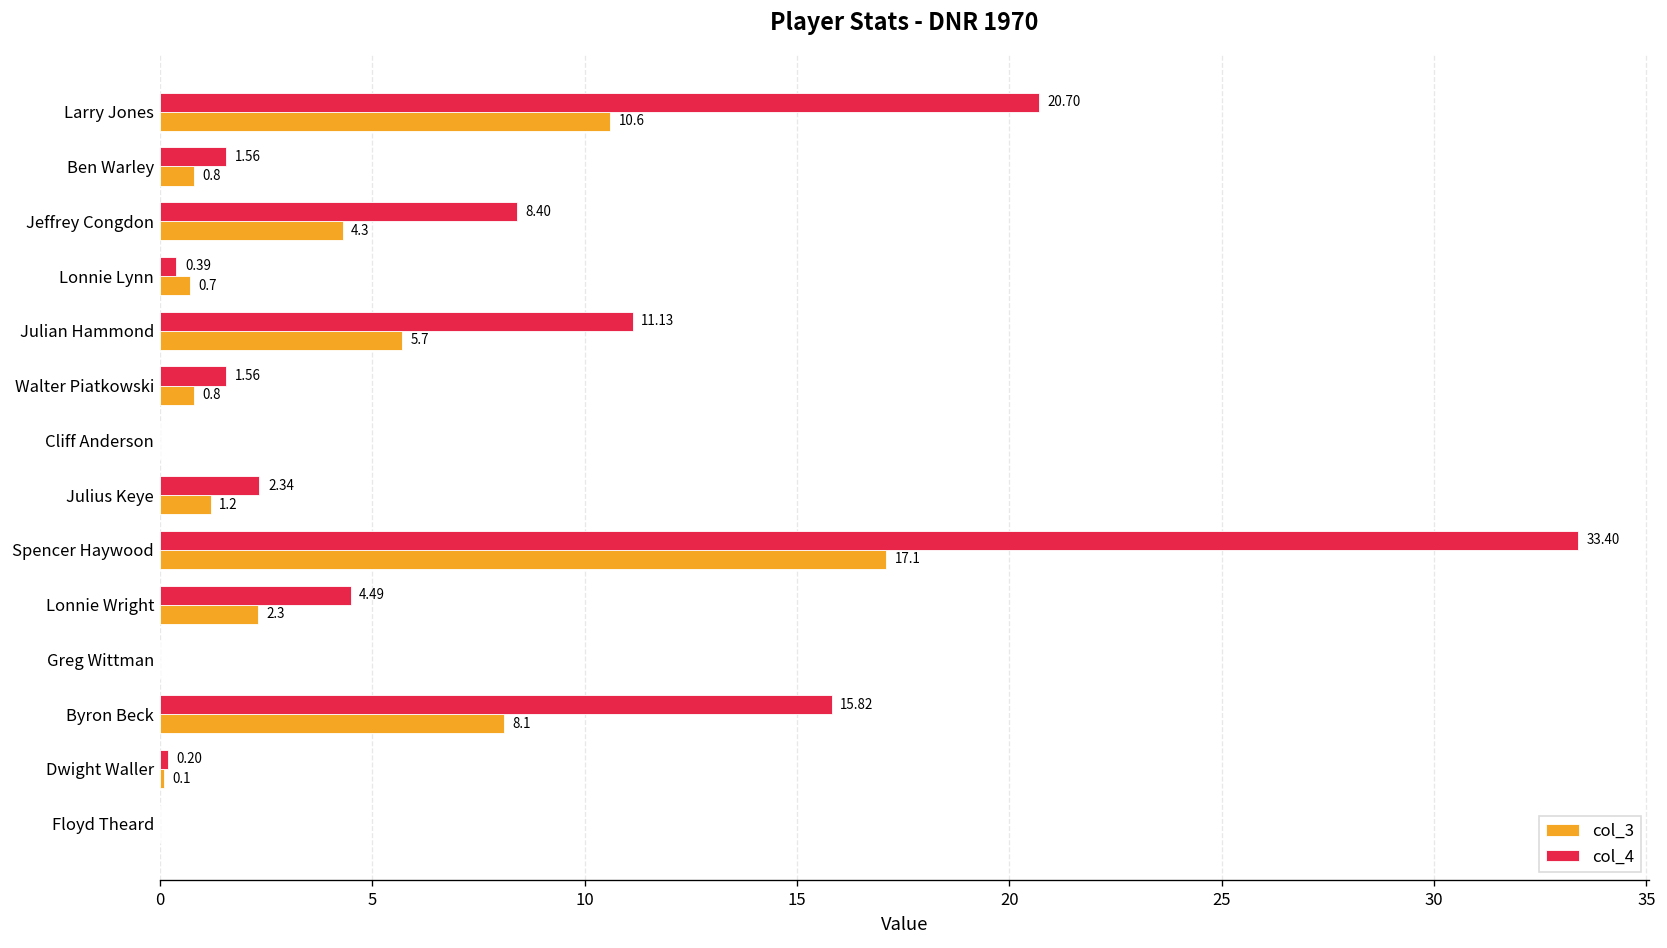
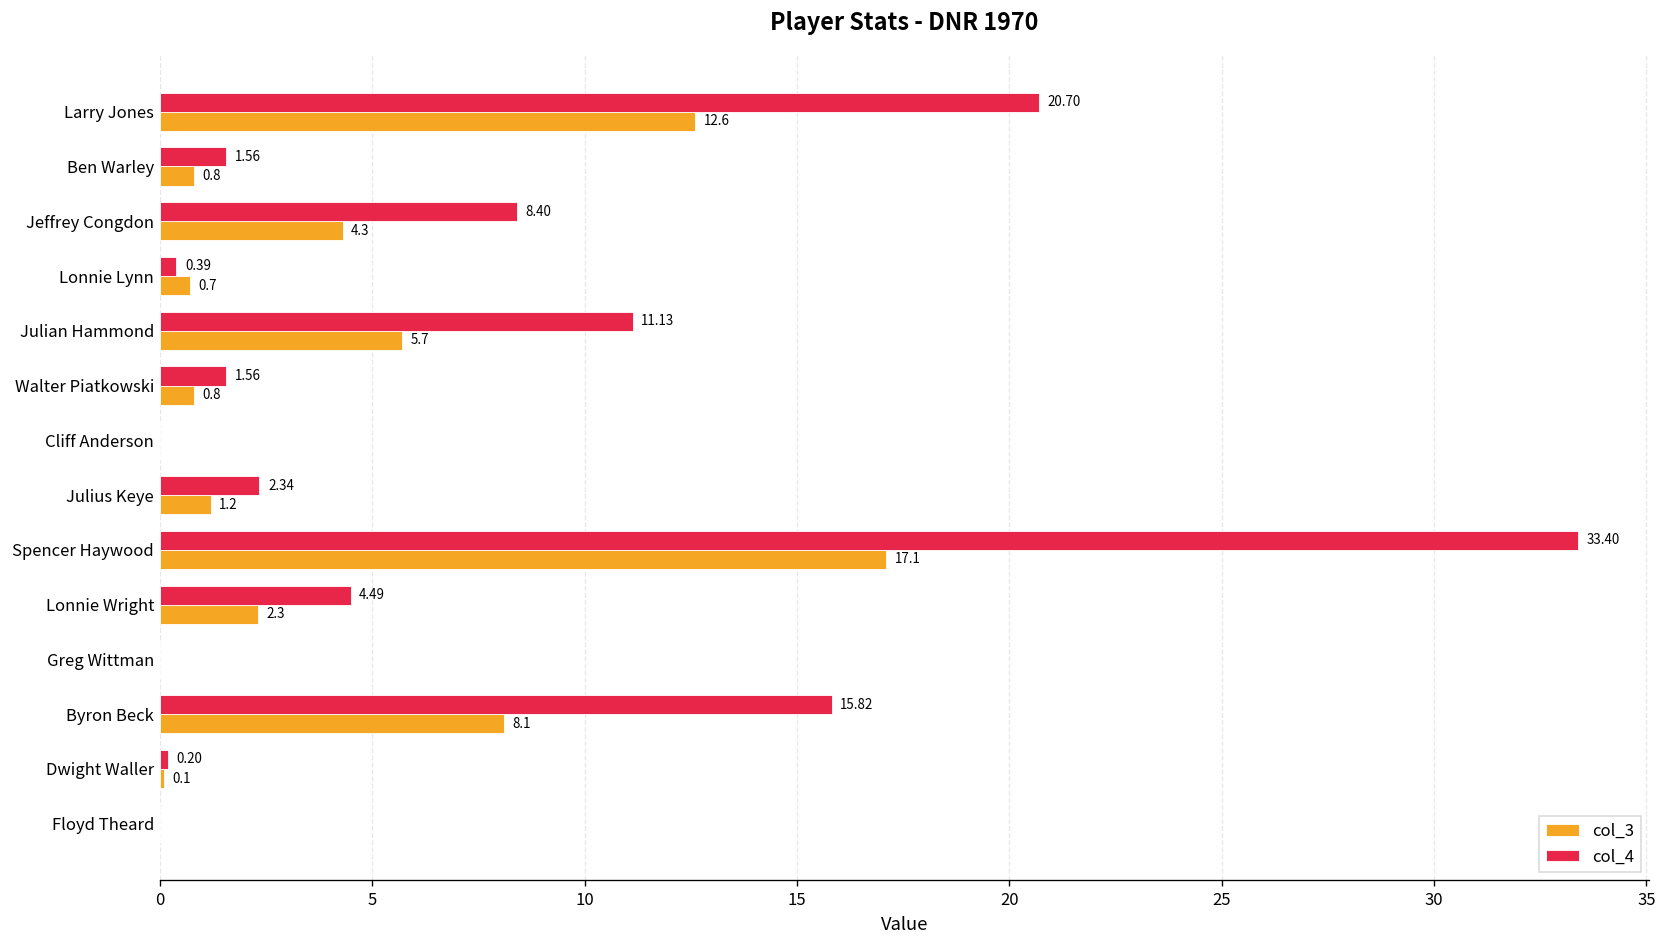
col_3, Larry Jones: 10.6 -> 12.6
